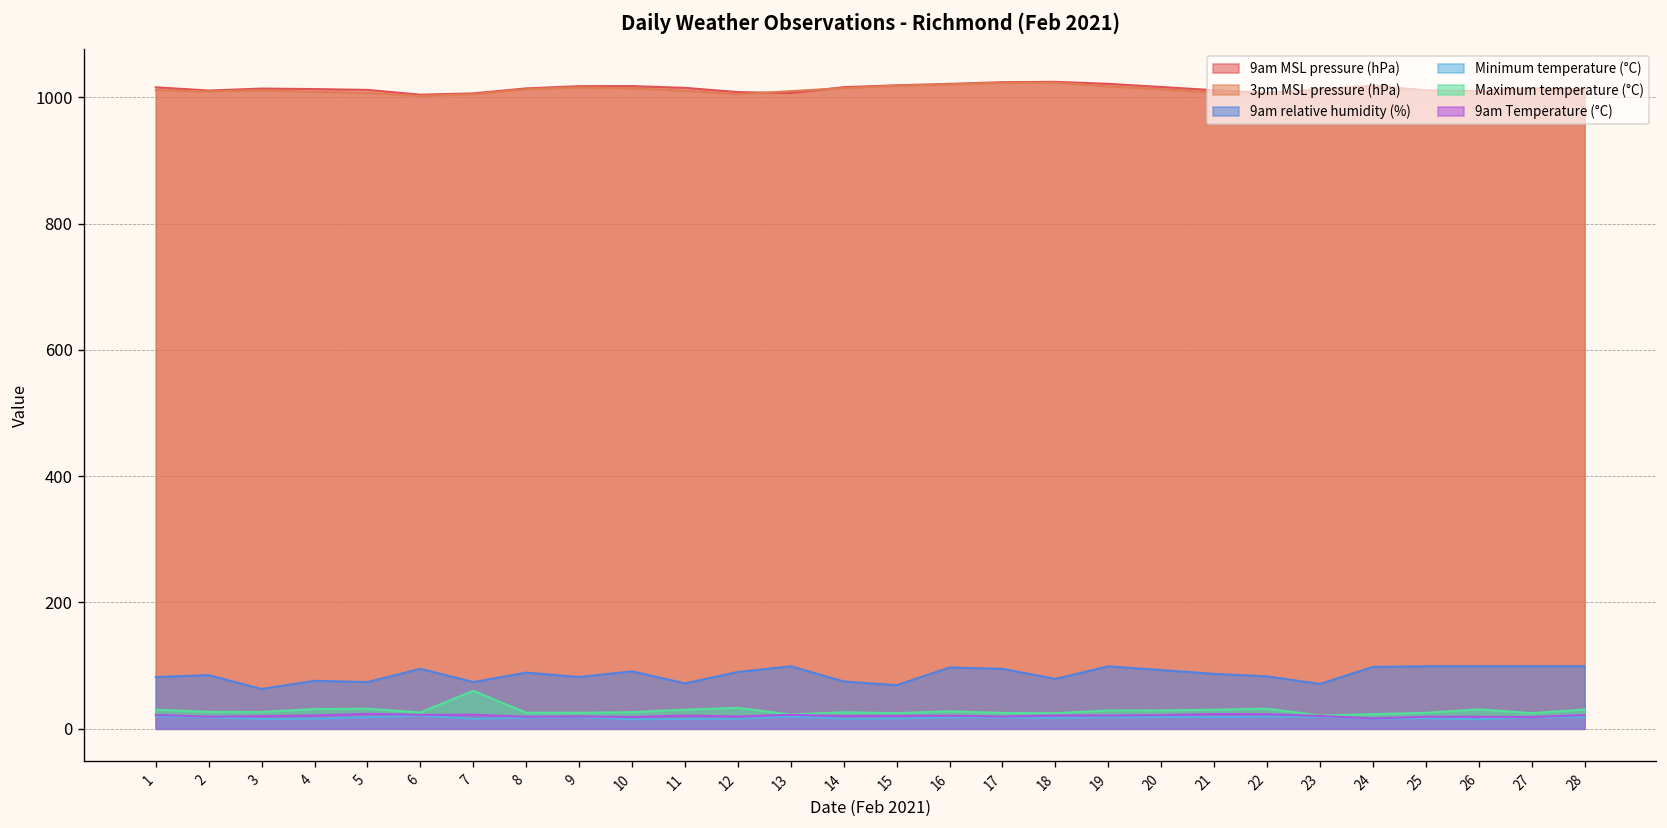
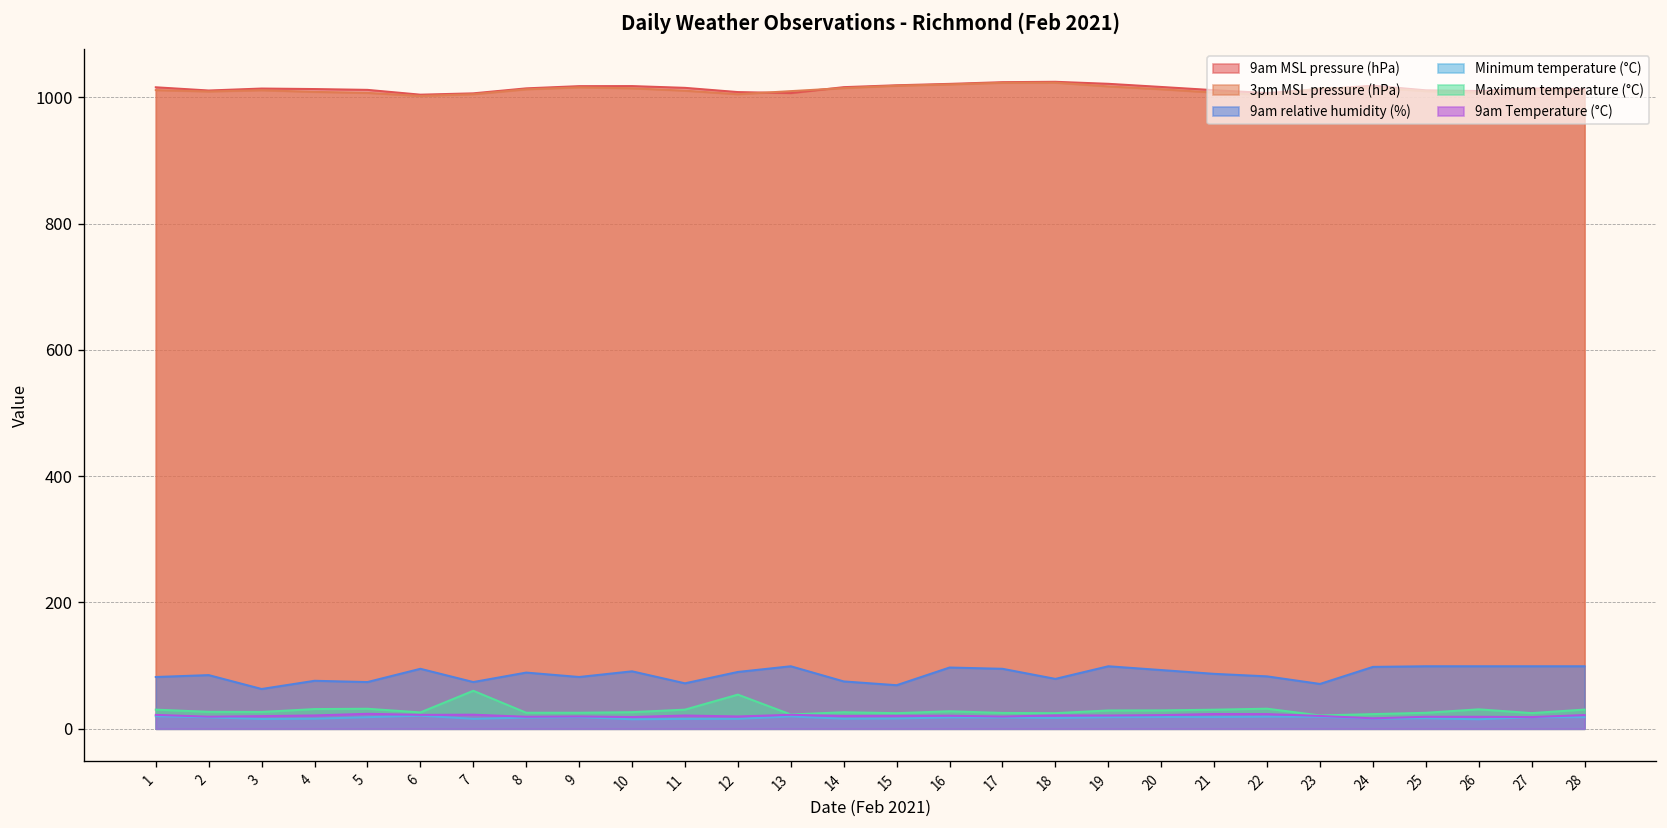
Maximum temperature (°C), 12: 30 -> 50
